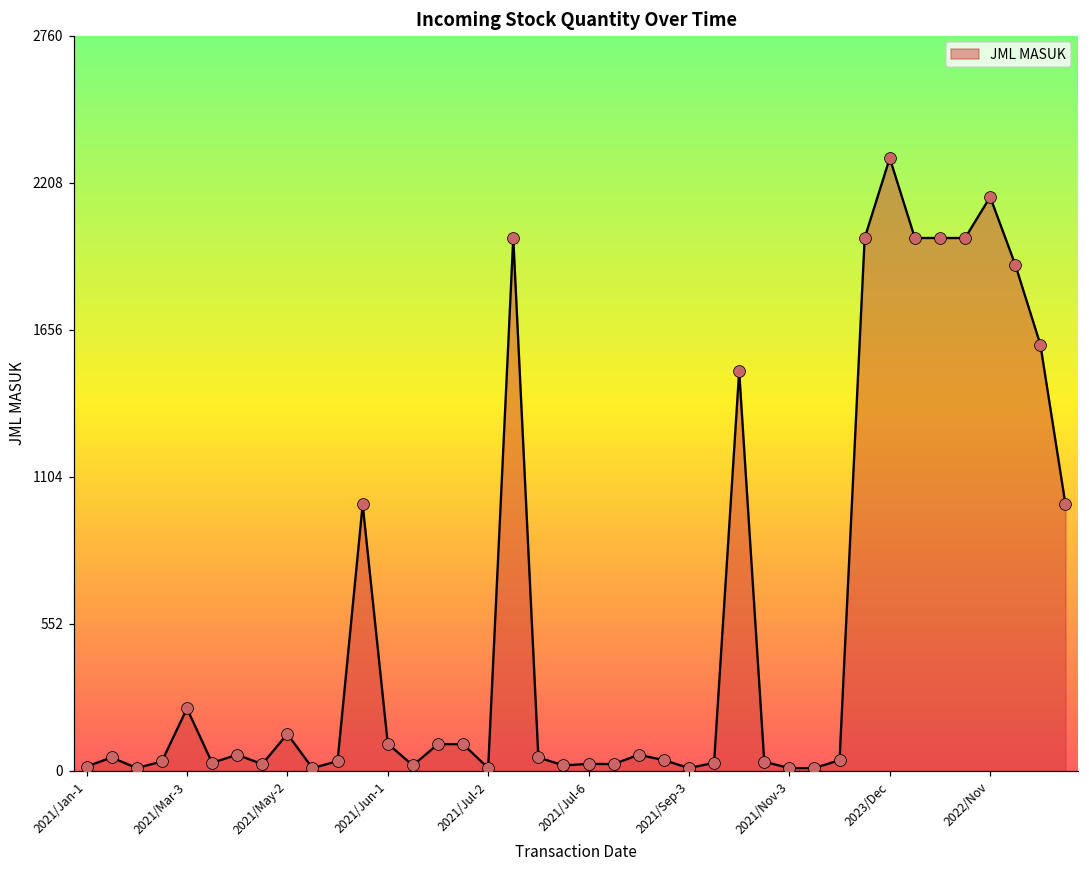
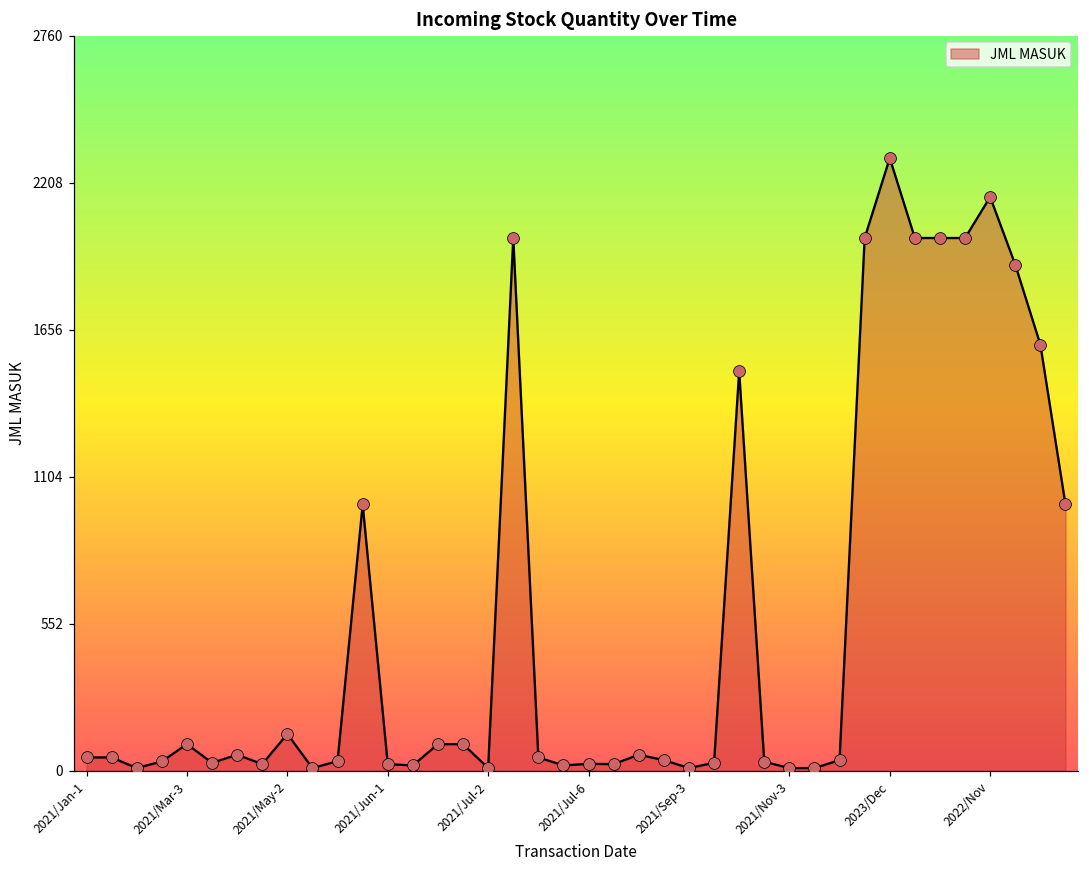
2021/Jan-1: 20 -> 50
2021/Mar-3: 230 -> 100
2021/Jun-1: 100 -> 30
